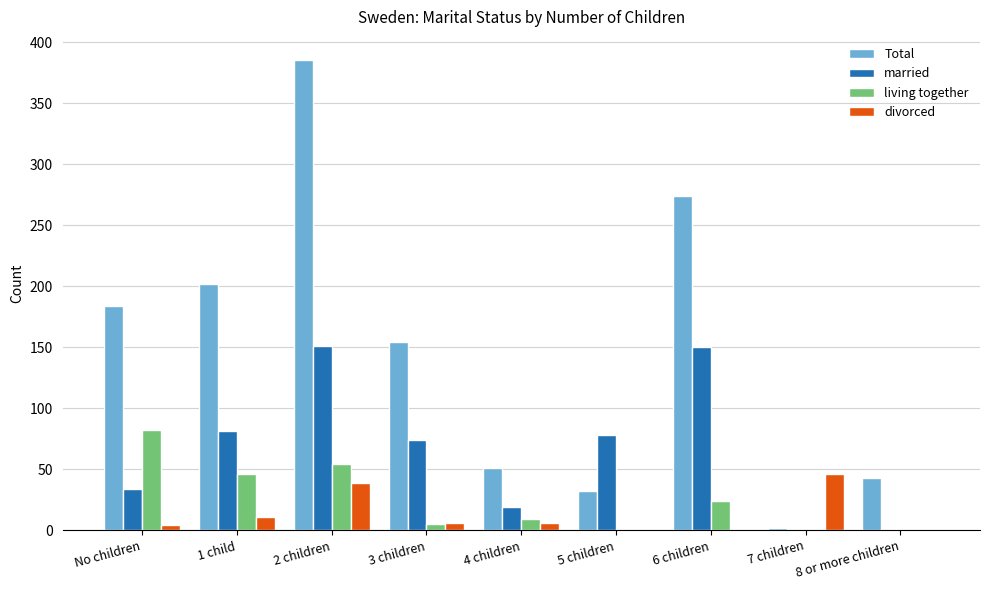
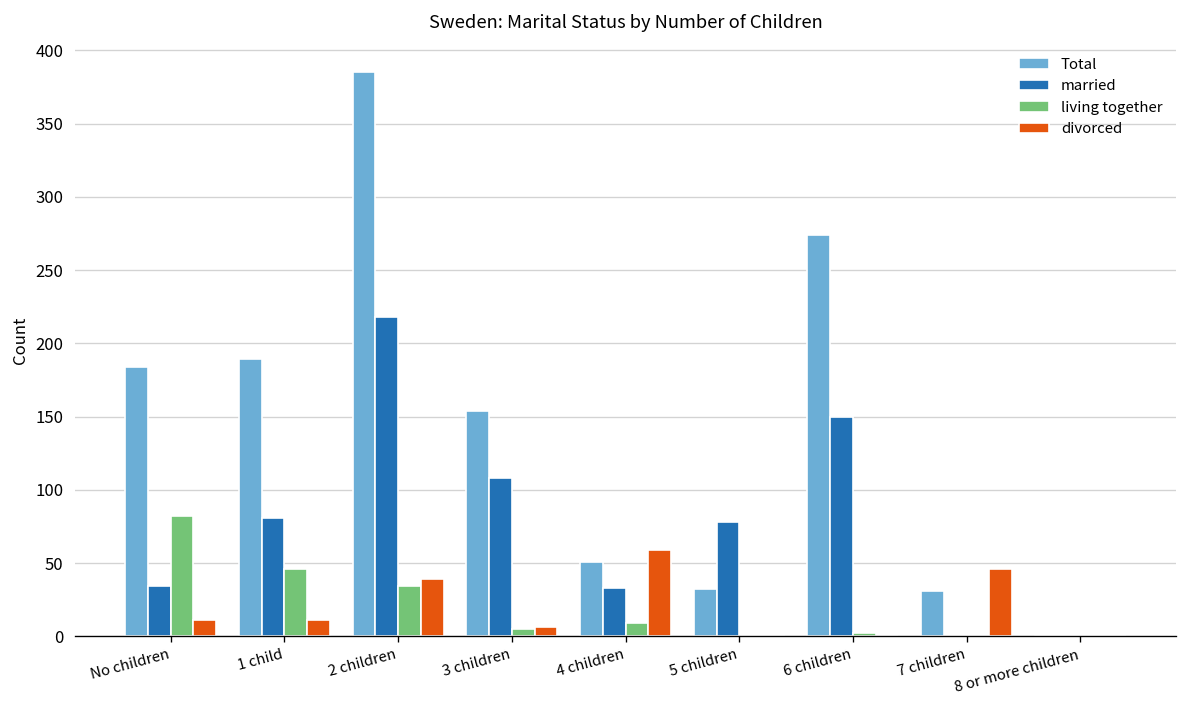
divorced, No children: 4 -> 11
Total, 1 child: 202 -> 189
married, 2 children: 151 -> 218
living together, 2 children: 54 -> 34
married, 3 children: 74 -> 108
married, 4 children: 19 -> 33
divorced, 4 children: 6 -> 59
living together, 6 children: 24 -> 2
Total, 7 children: 2 -> 31
Total, 8 or more children: 43 -> 1
